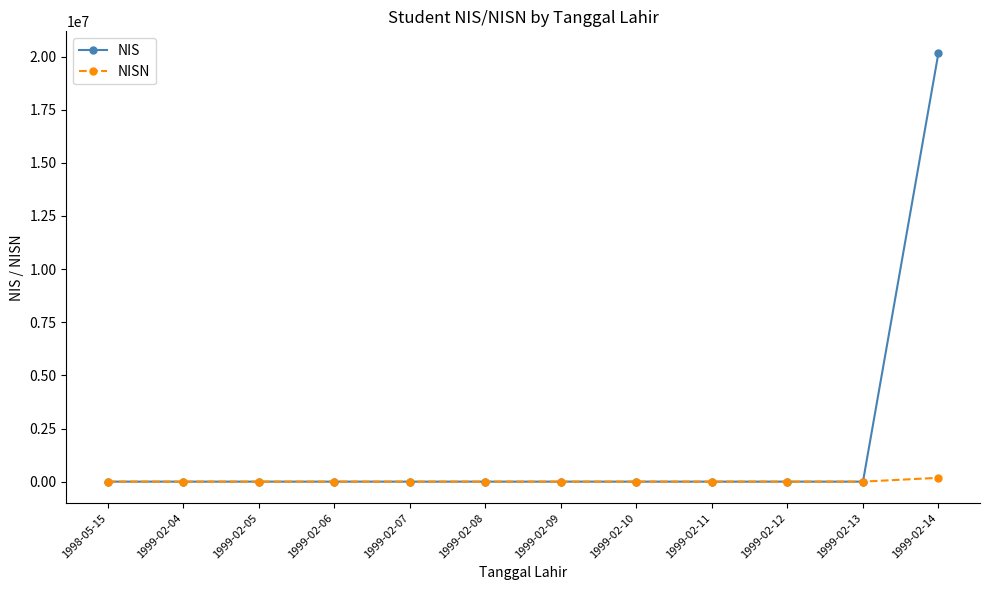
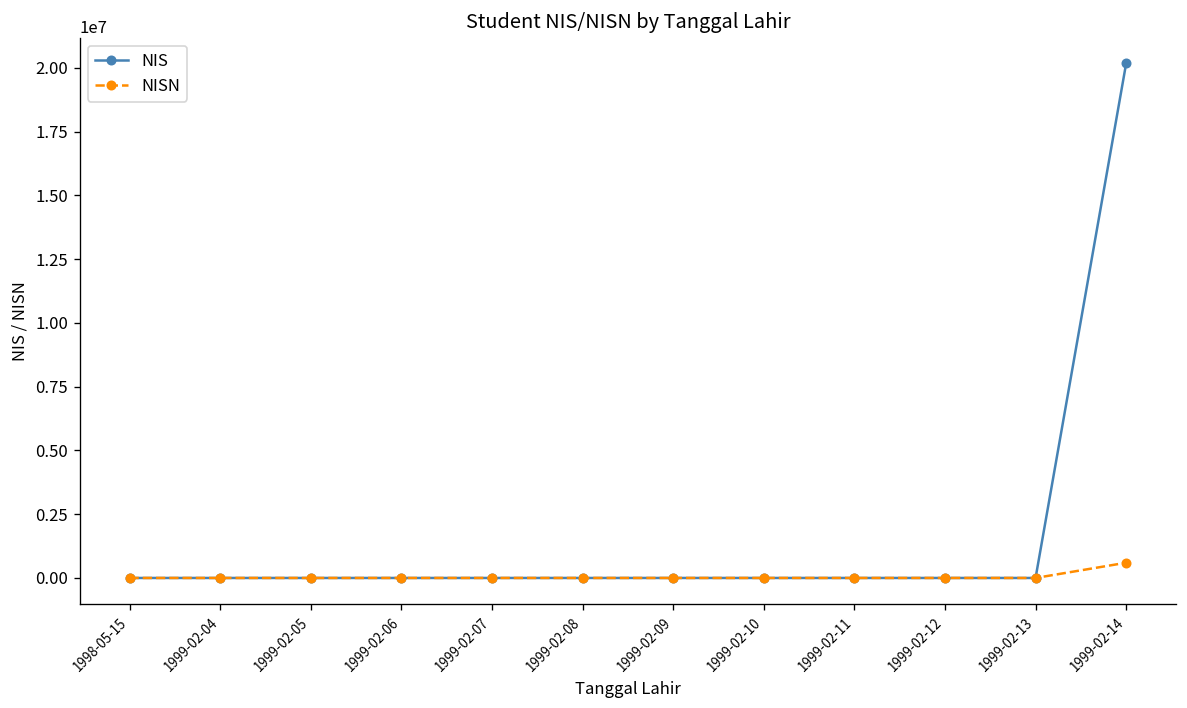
NISN, 1999-02-14: 200000 -> 600000
